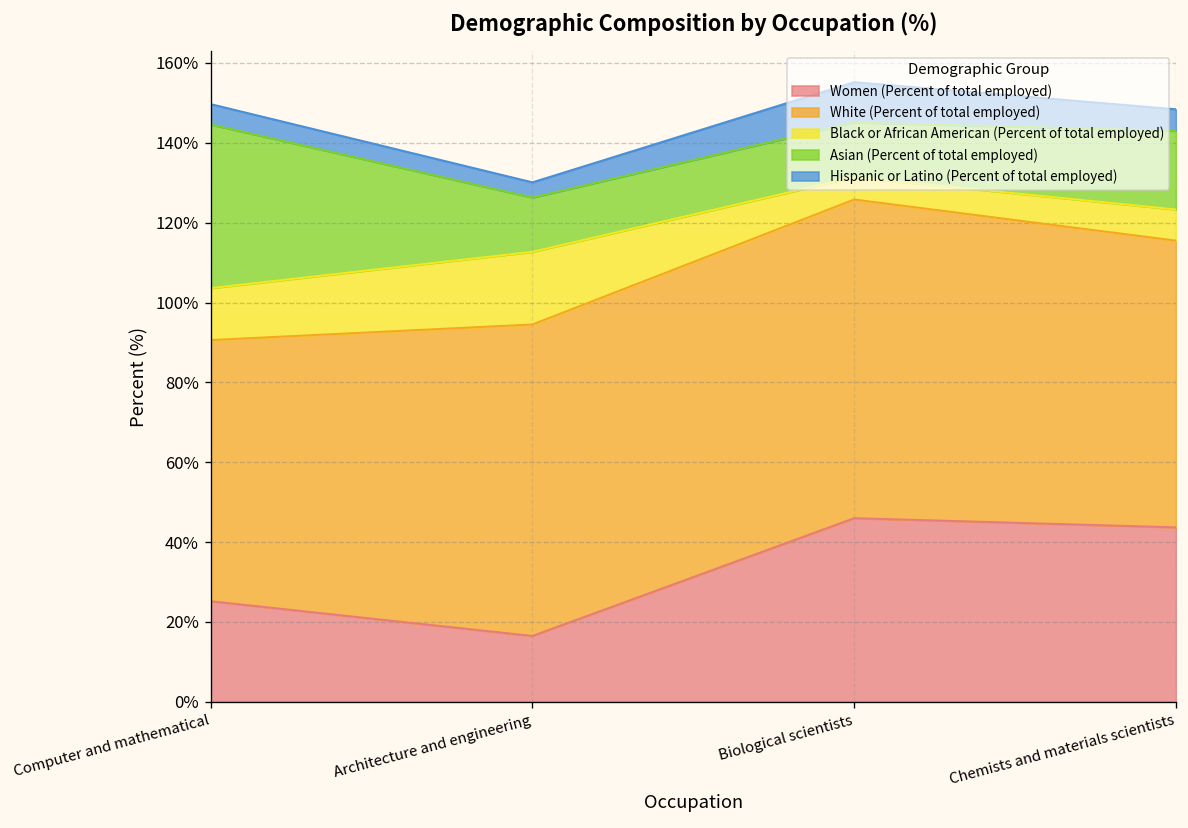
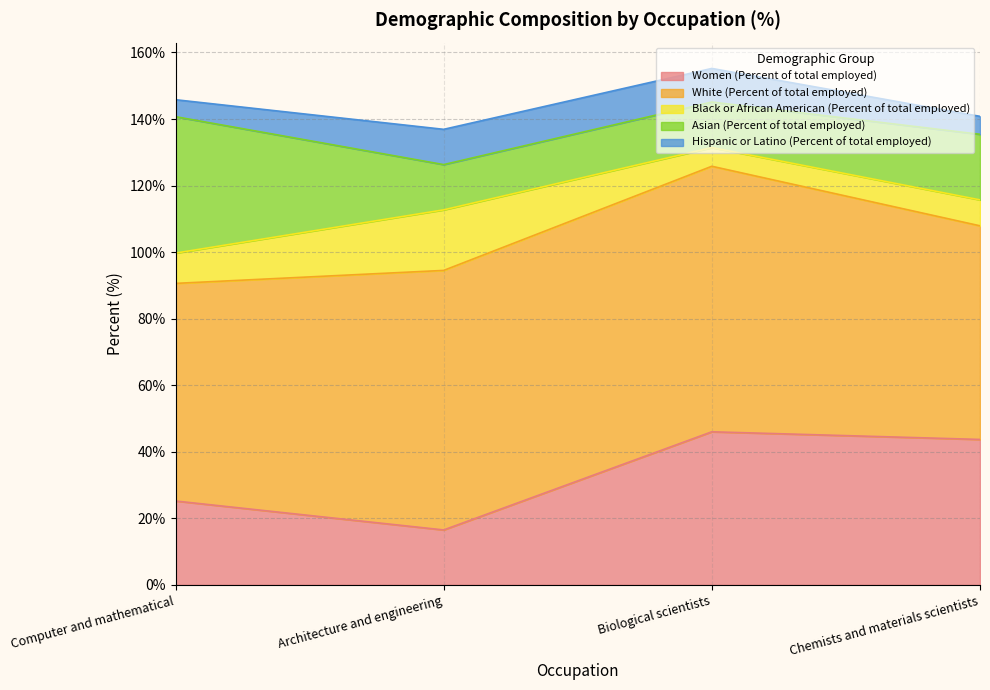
Black or African American (Percent of total employed), Computer and mathematical: 13% -> 9%
Hispanic or Latino (Percent of total employed), Architecture and engineering: 4% -> 11%
White (Percent of total employed), Chemists and materials scientists: 72% -> 64%
